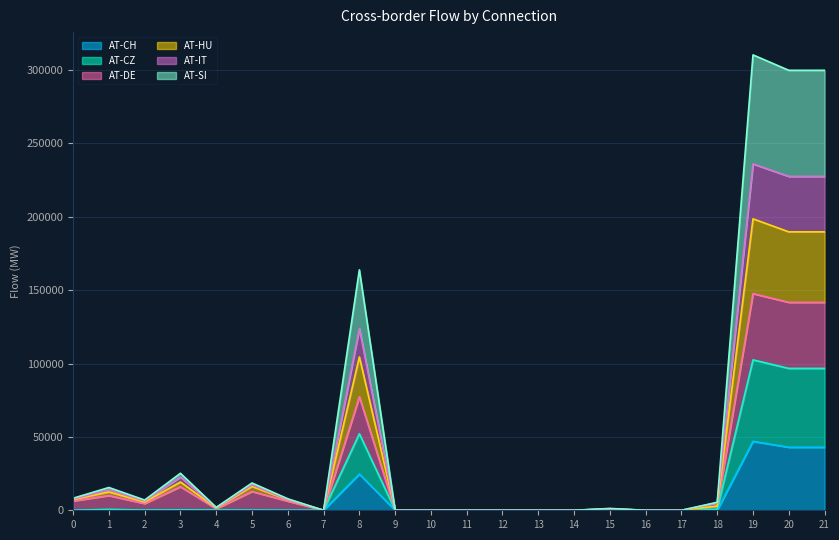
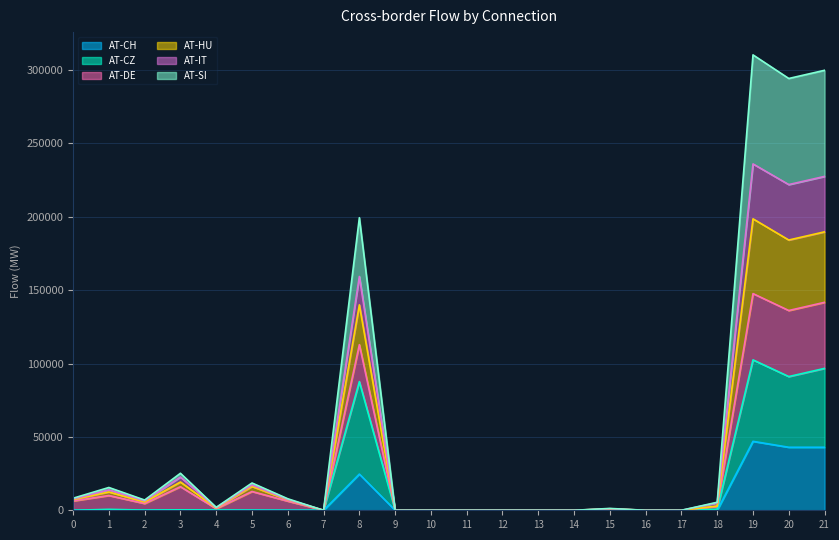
AT-CZ, 8: 27000 -> 63000
AT-CZ, 20: 54000 -> 48000
